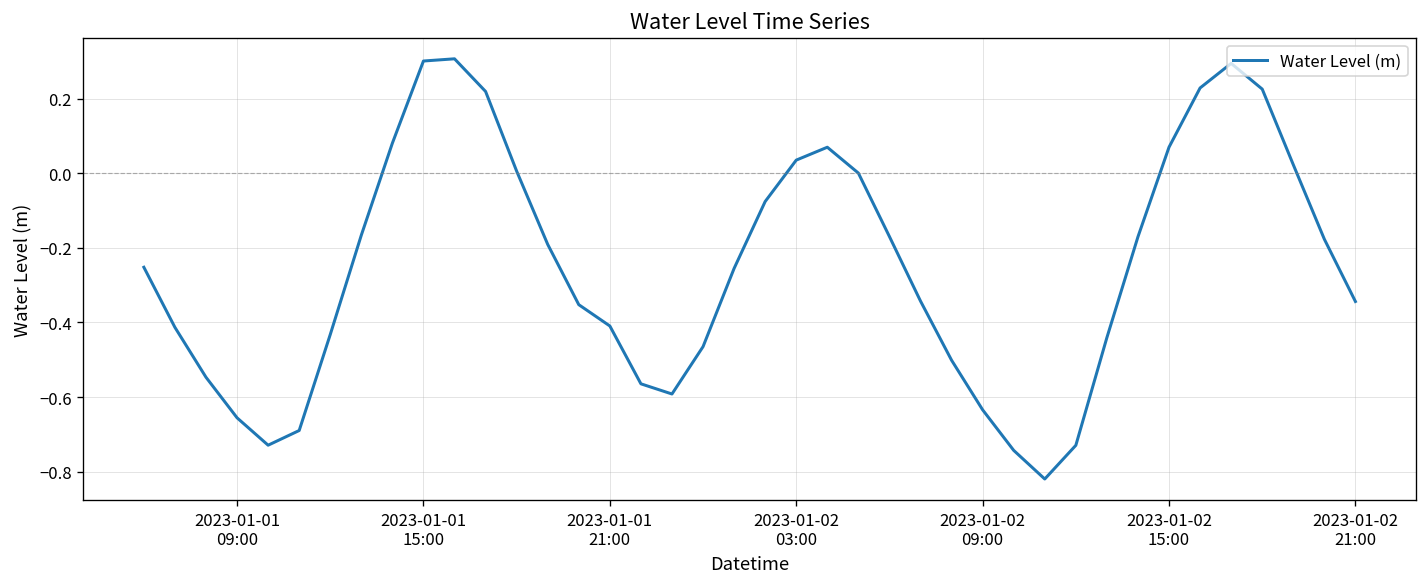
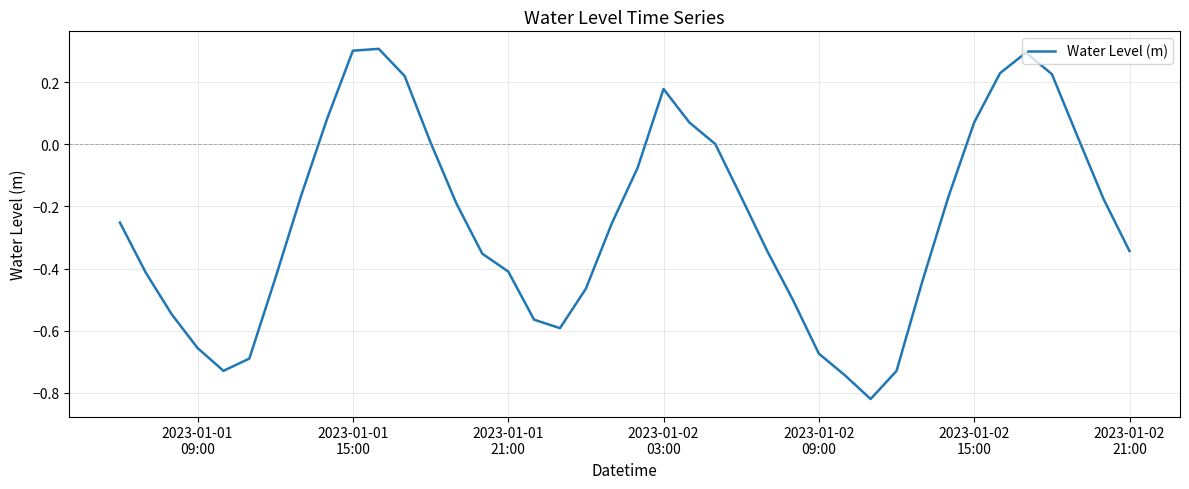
2023-01-02 03:00: 0.04 -> 0.18
2023-01-02 09:00: -0.63 -> -0.67
